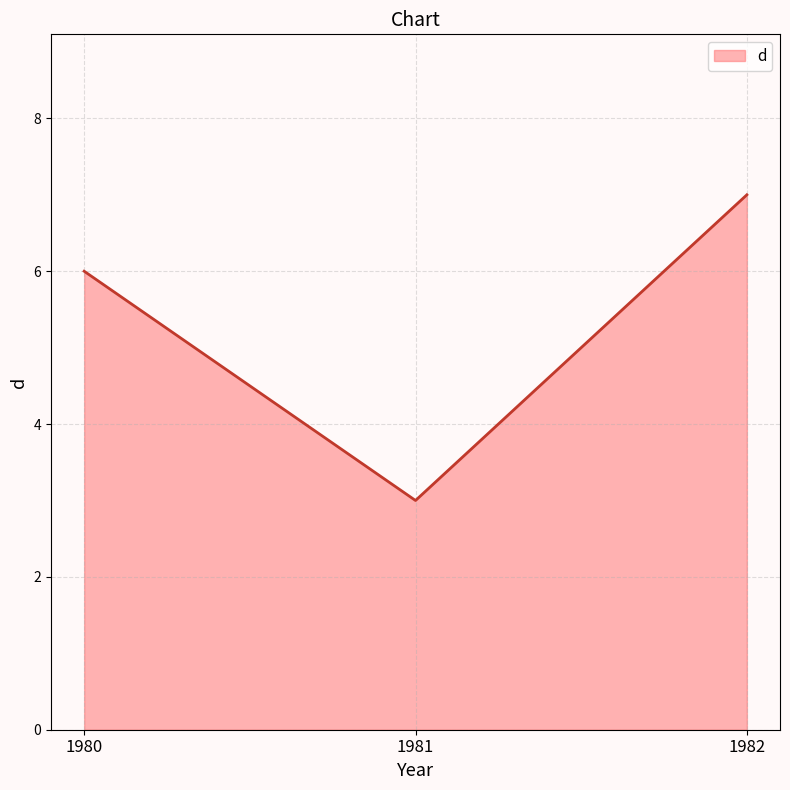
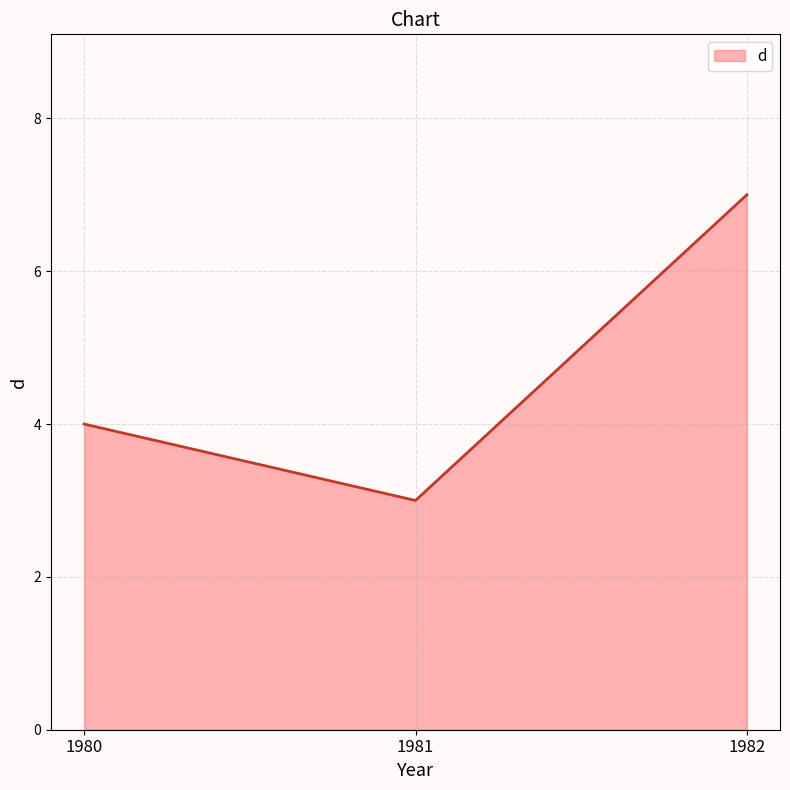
1980: 6 -> 4
